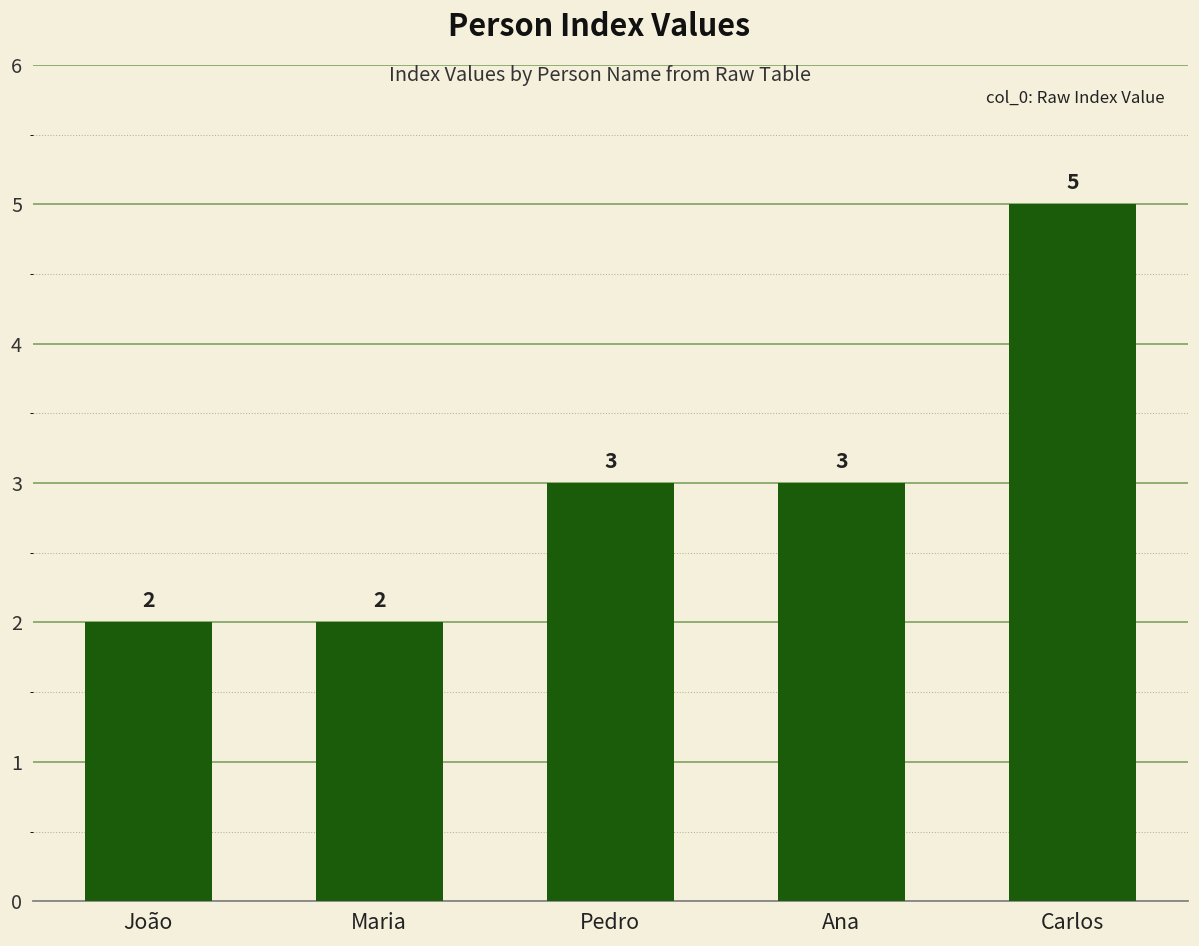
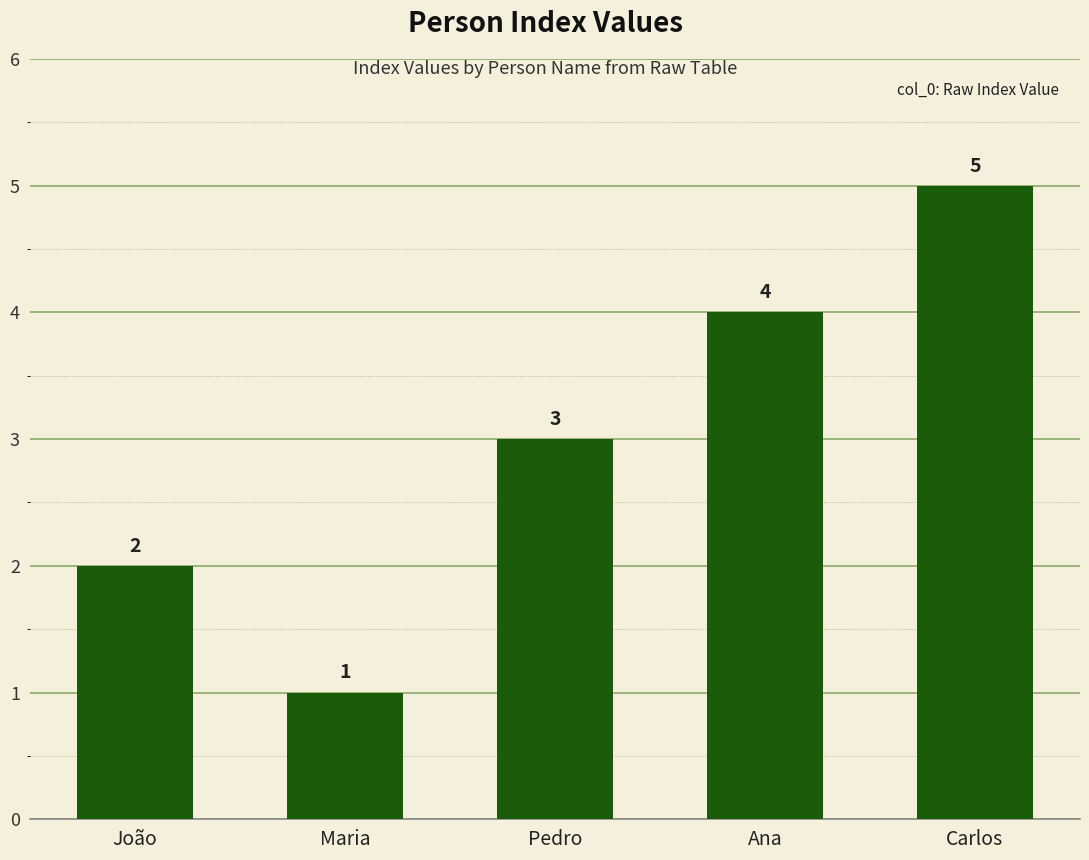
Maria: 2 -> 1
Ana: 3 -> 4
